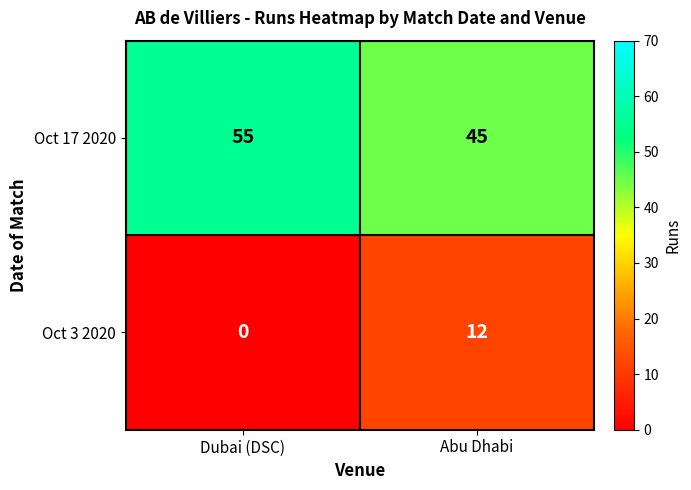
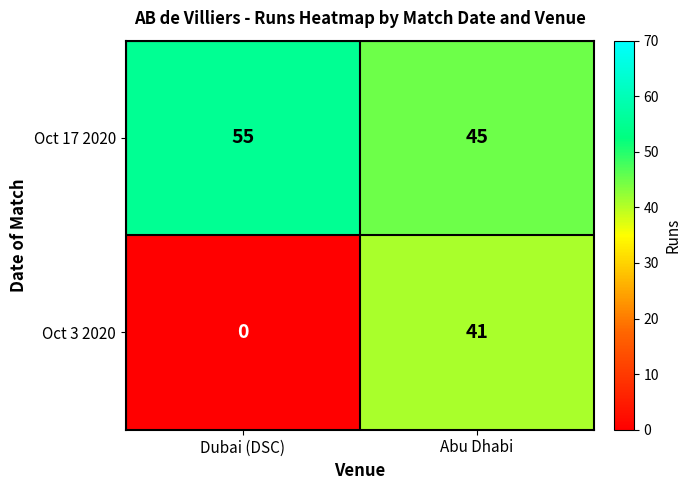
Oct 3 2020, Abu Dhabi: 12 -> 41
